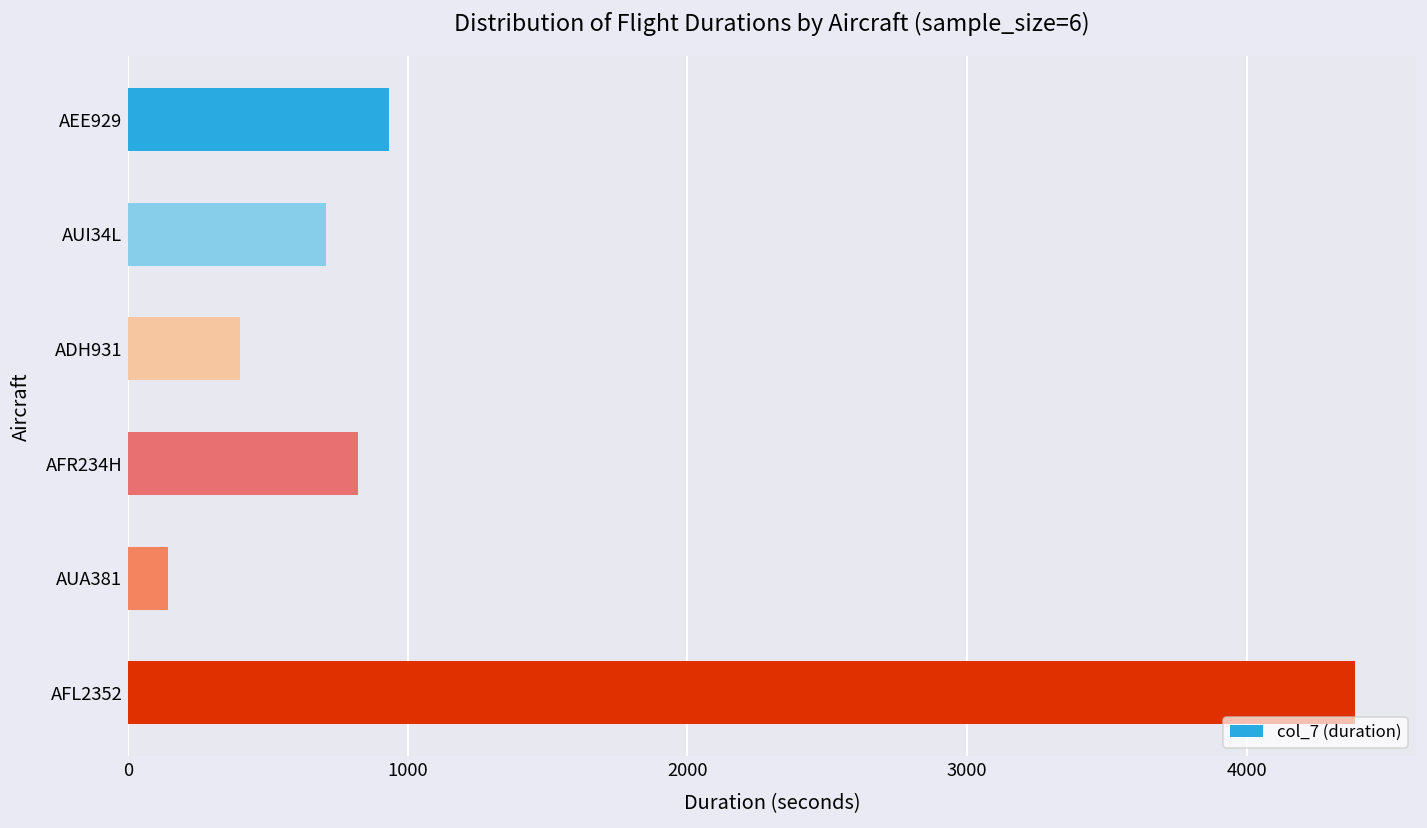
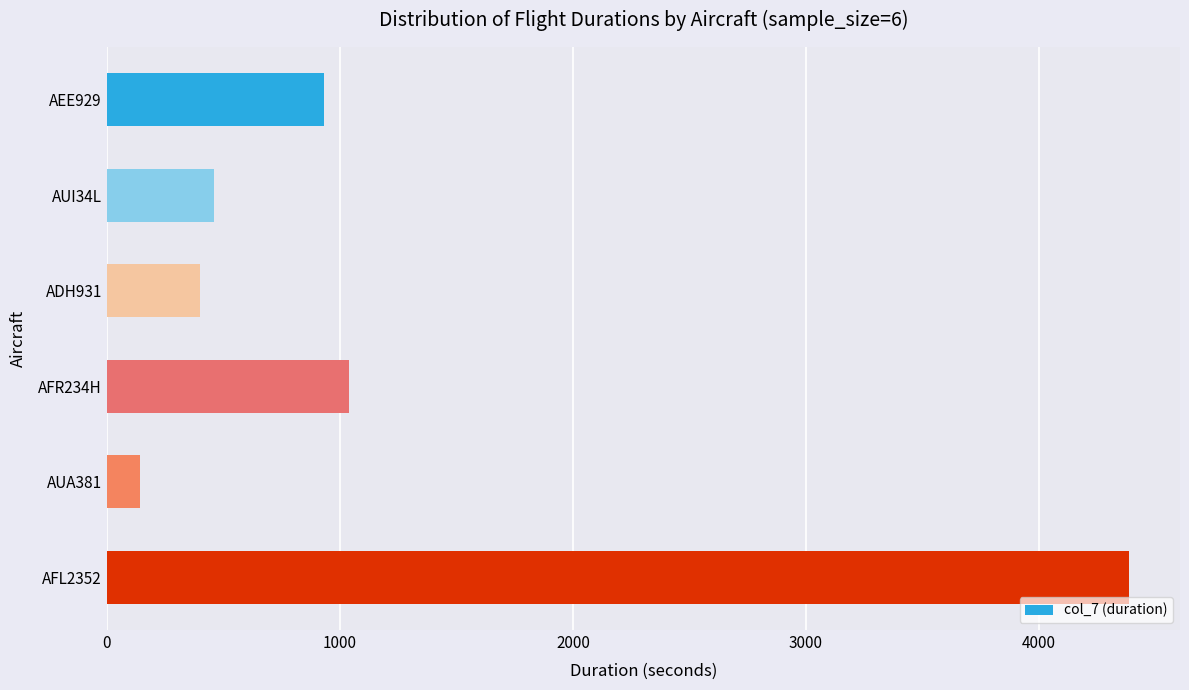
AUI34L: 710 -> 460
AFR234H: 820 -> 1040
